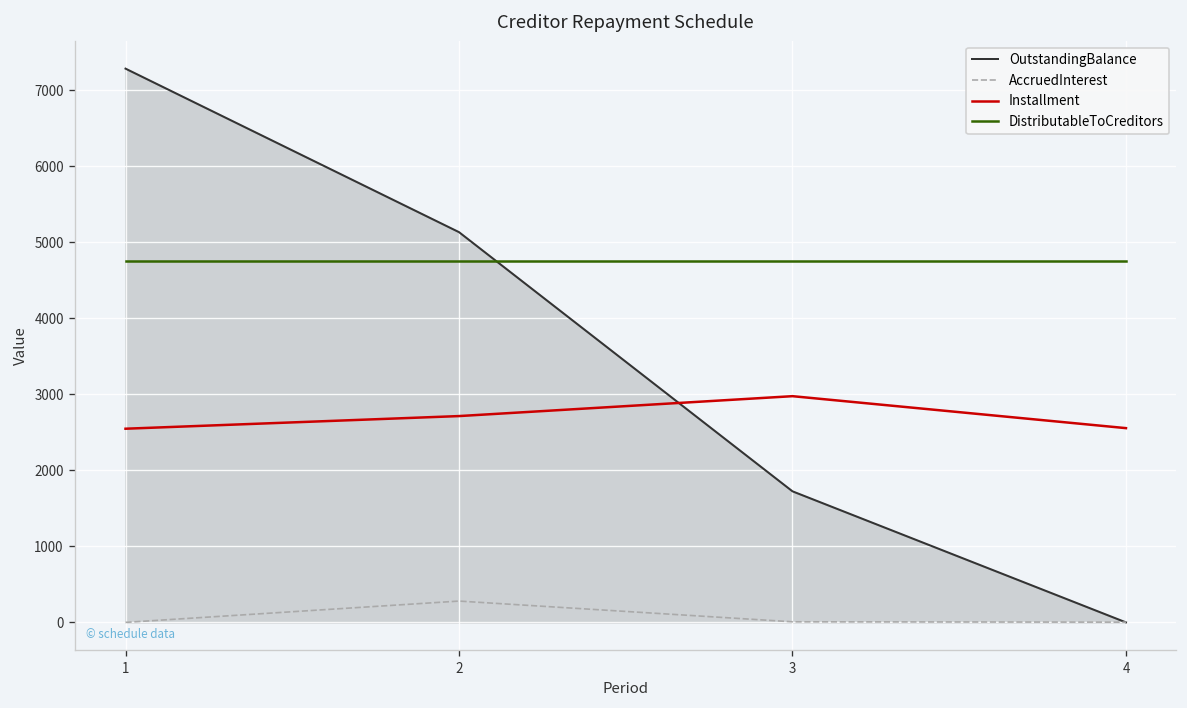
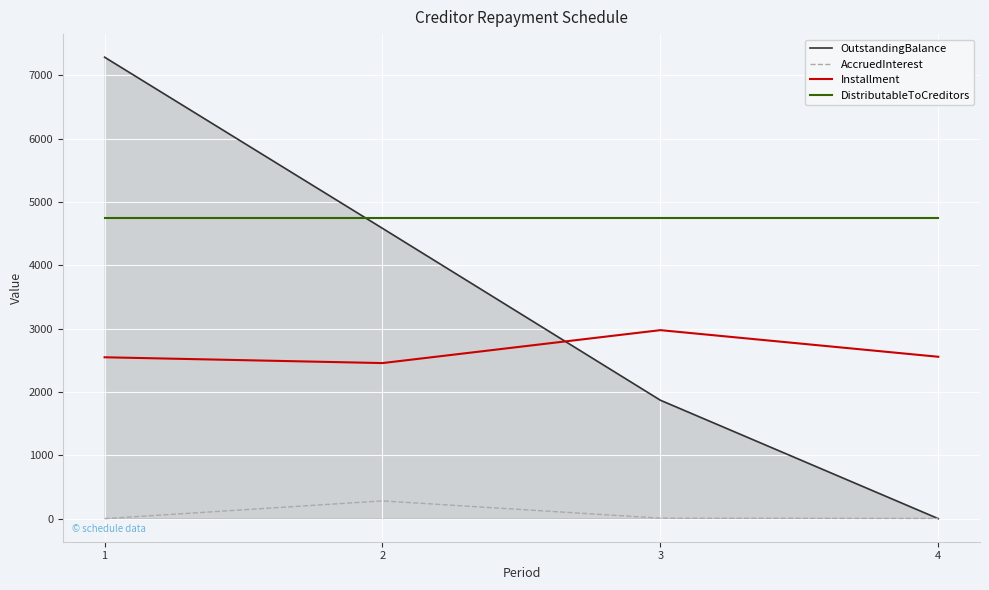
OutstandingBalance, 2: 5100 -> 4600
Installment, 2: 2700 -> 2500
OutstandingBalance, 3: 1700 -> 1900
